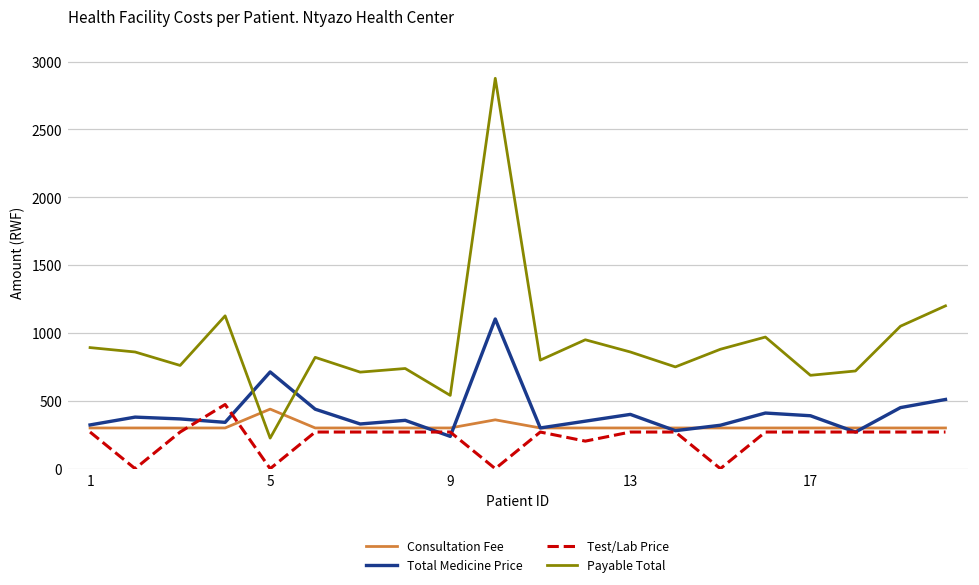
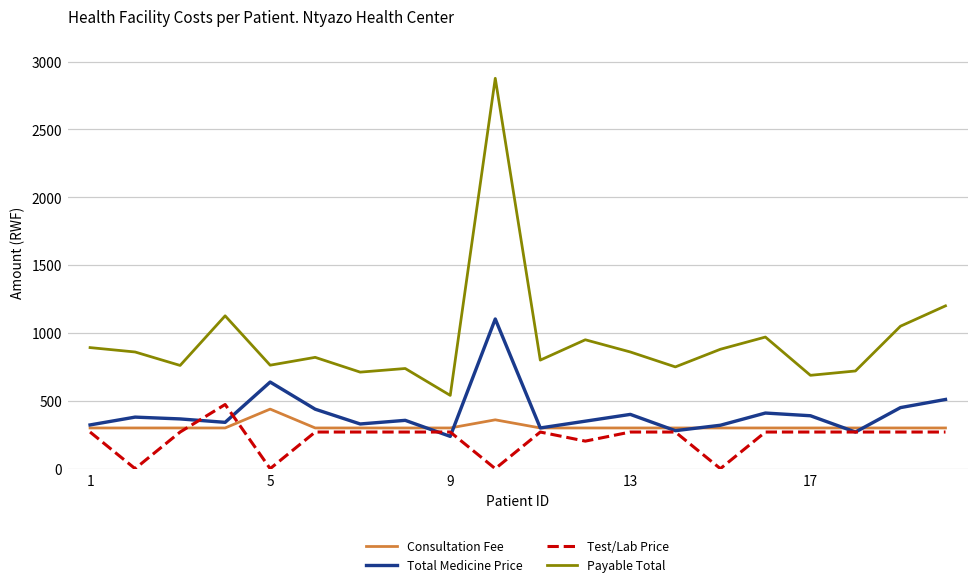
Total Medicine Price, 5: 710 -> 640
Payable Total, 5: 230 -> 760
